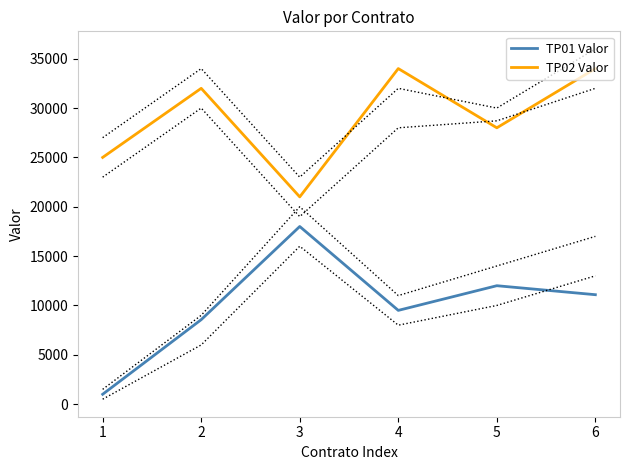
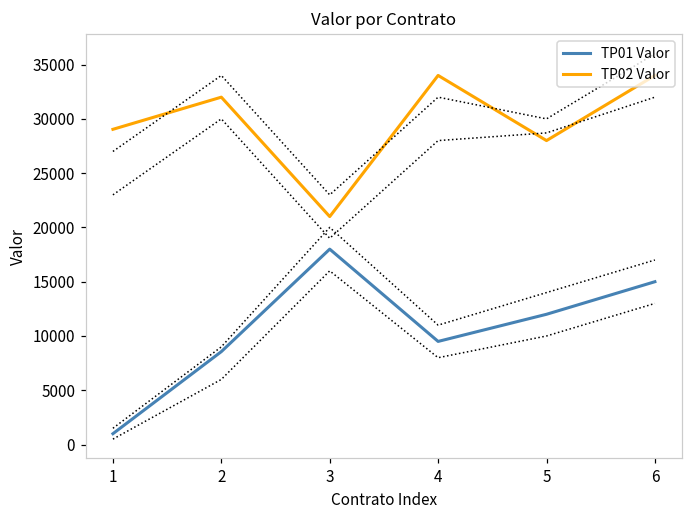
TP02 Valor, 1: 25000 -> 29000
TP01 Valor, 6: 11000 -> 15000
